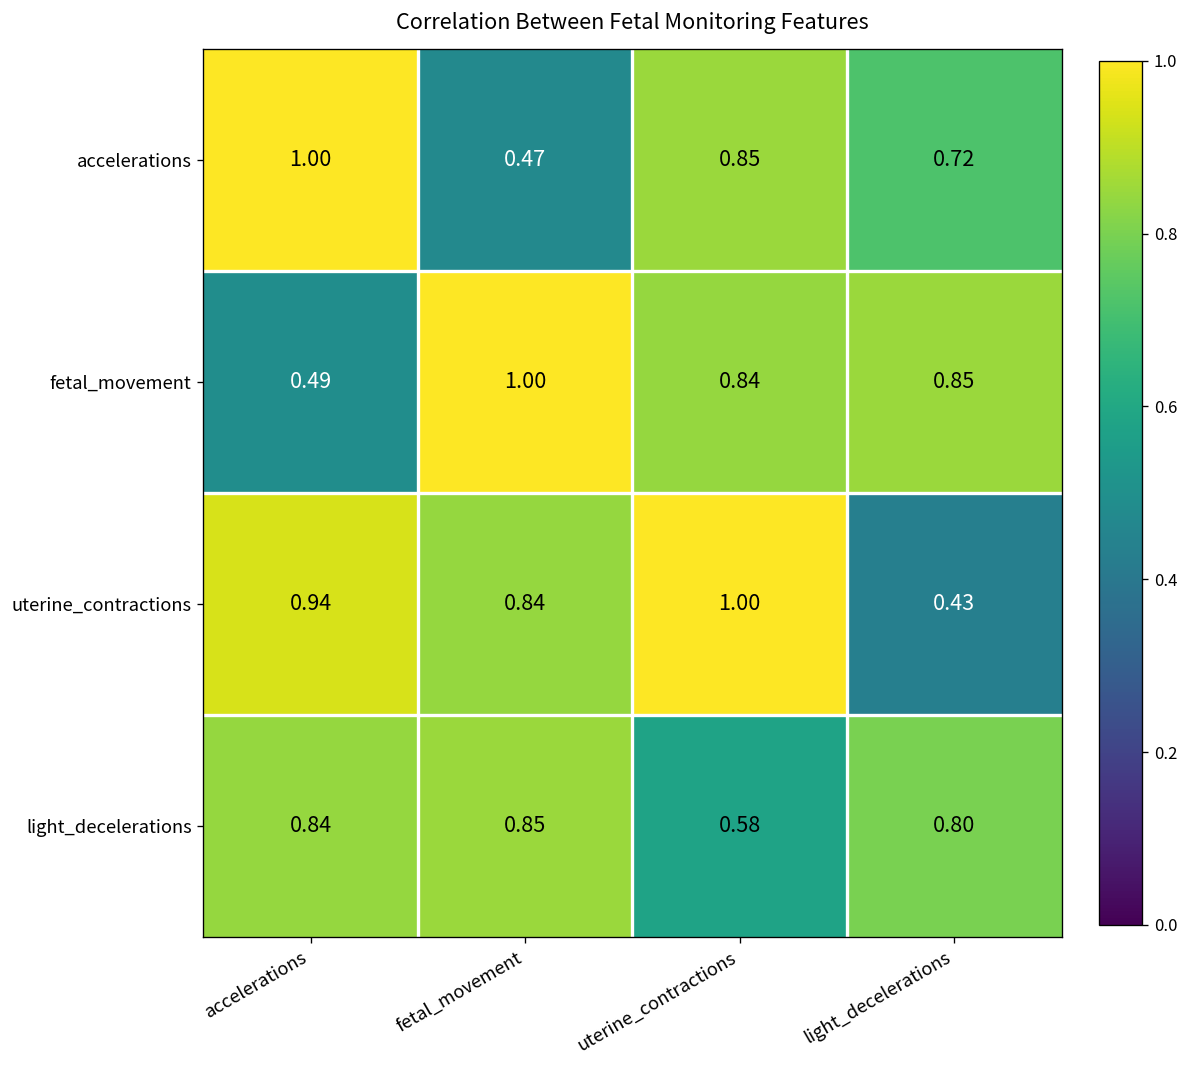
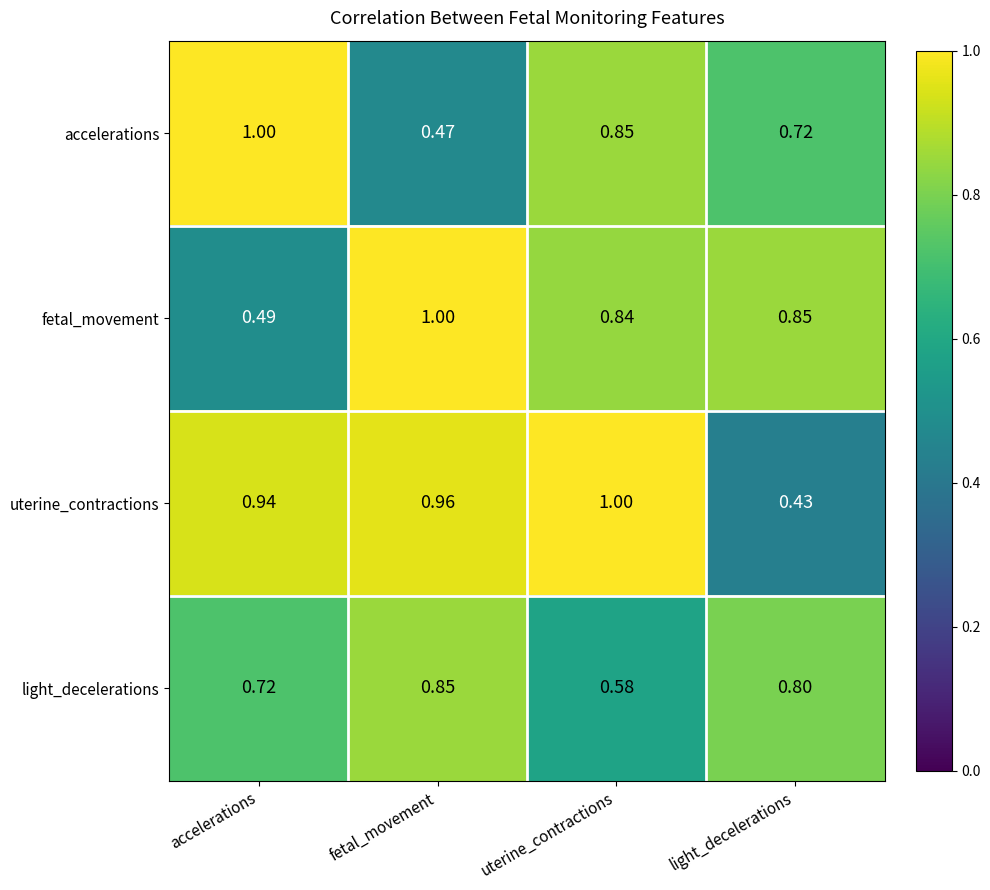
uterine_contractions, fetal_movement: 0.84 -> 0.96
light_decelerations, accelerations: 0.84 -> 0.72
